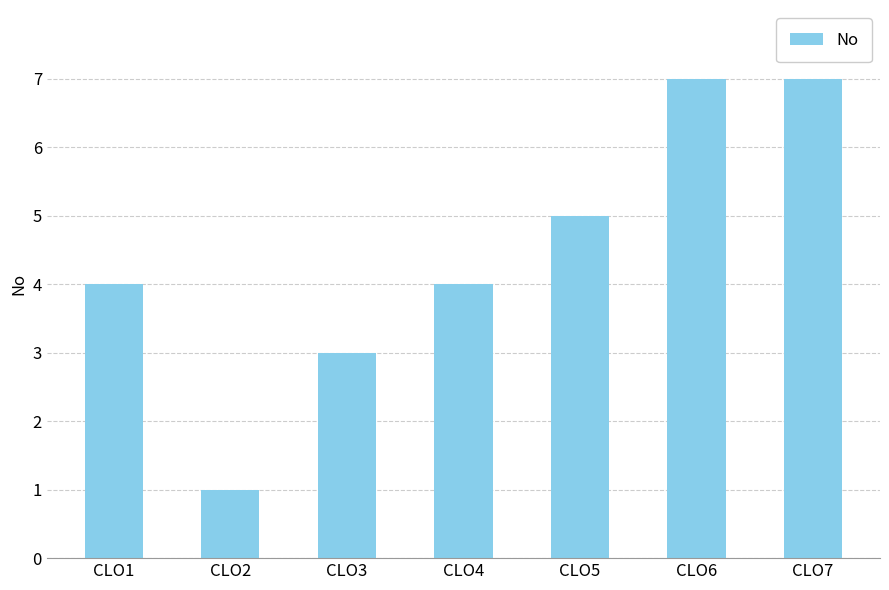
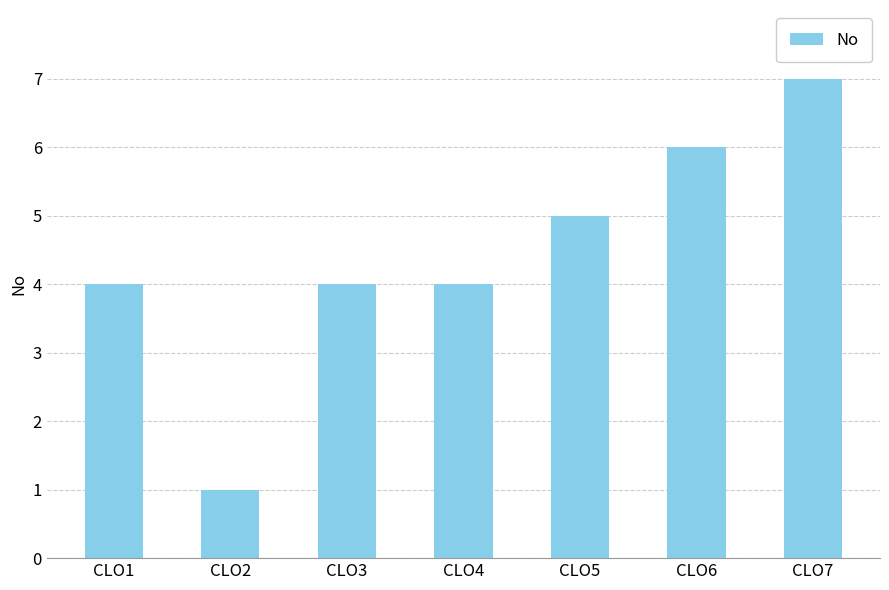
CLO3: 3 -> 4
CLO6: 7 -> 6
